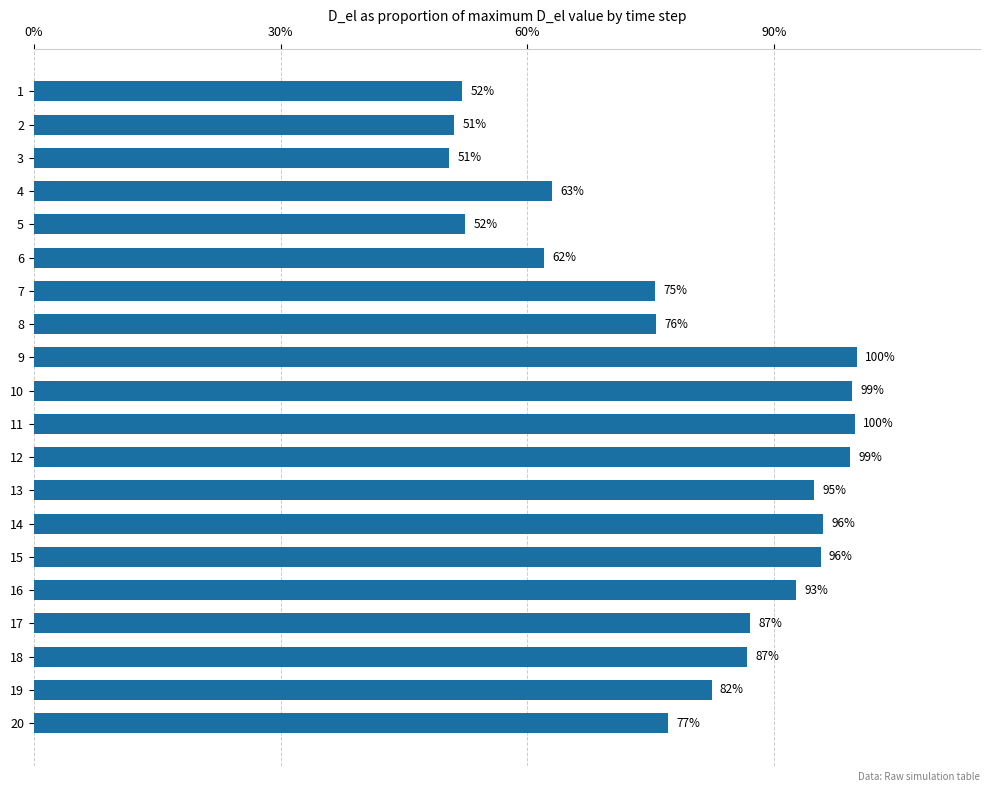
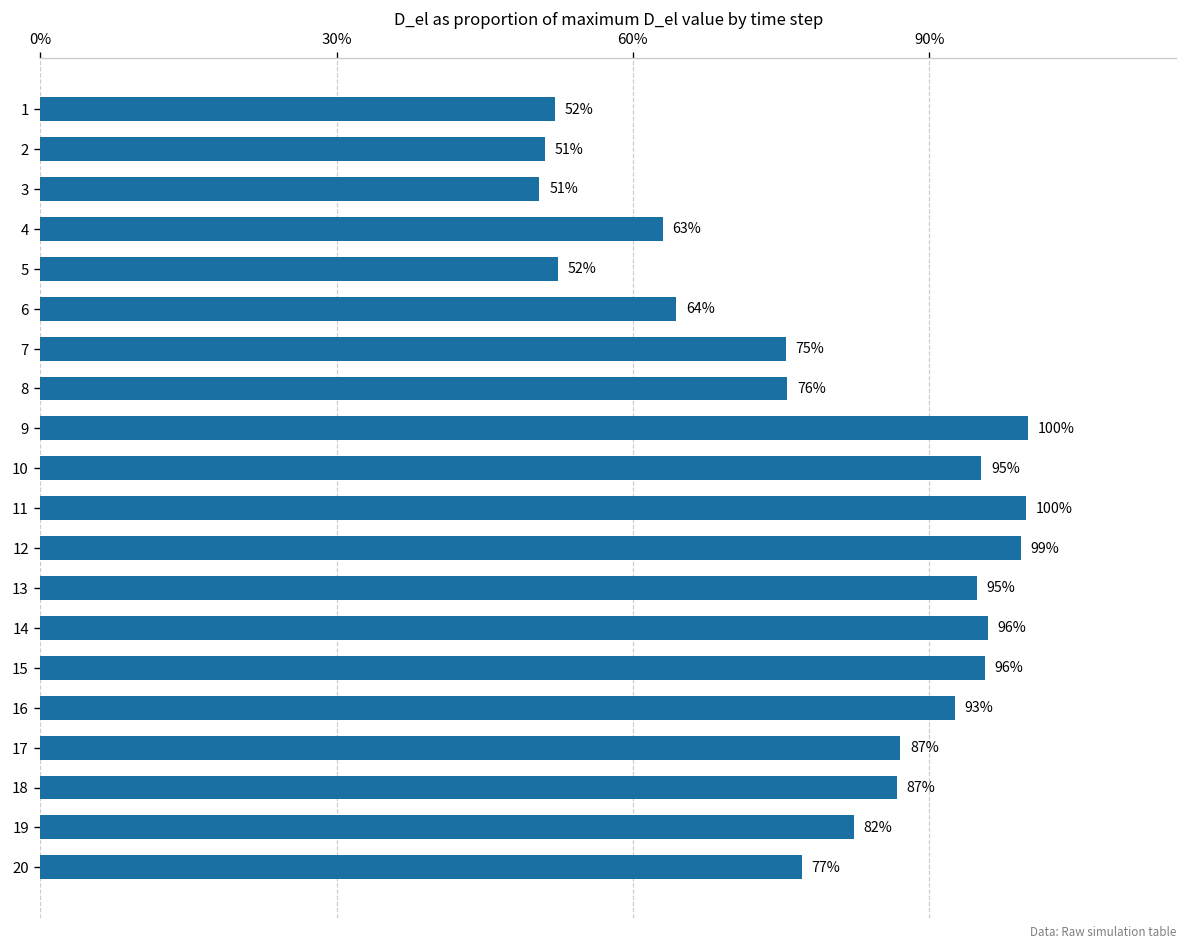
6: 62% -> 64%
10: 99% -> 95%
